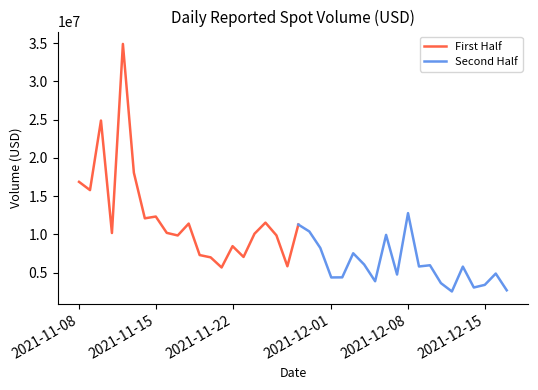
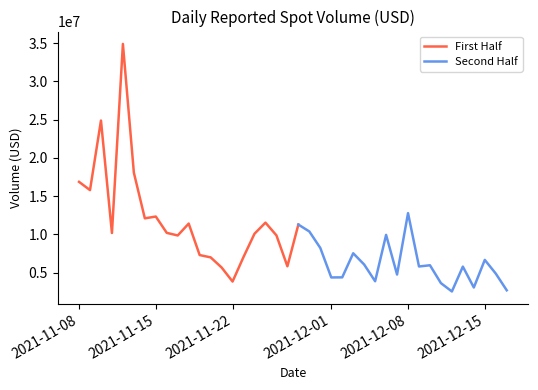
First Half, 2021-11-22: 8000000 -> 4000000
Second Half, 2021-12-15: 3000000 -> 7000000
